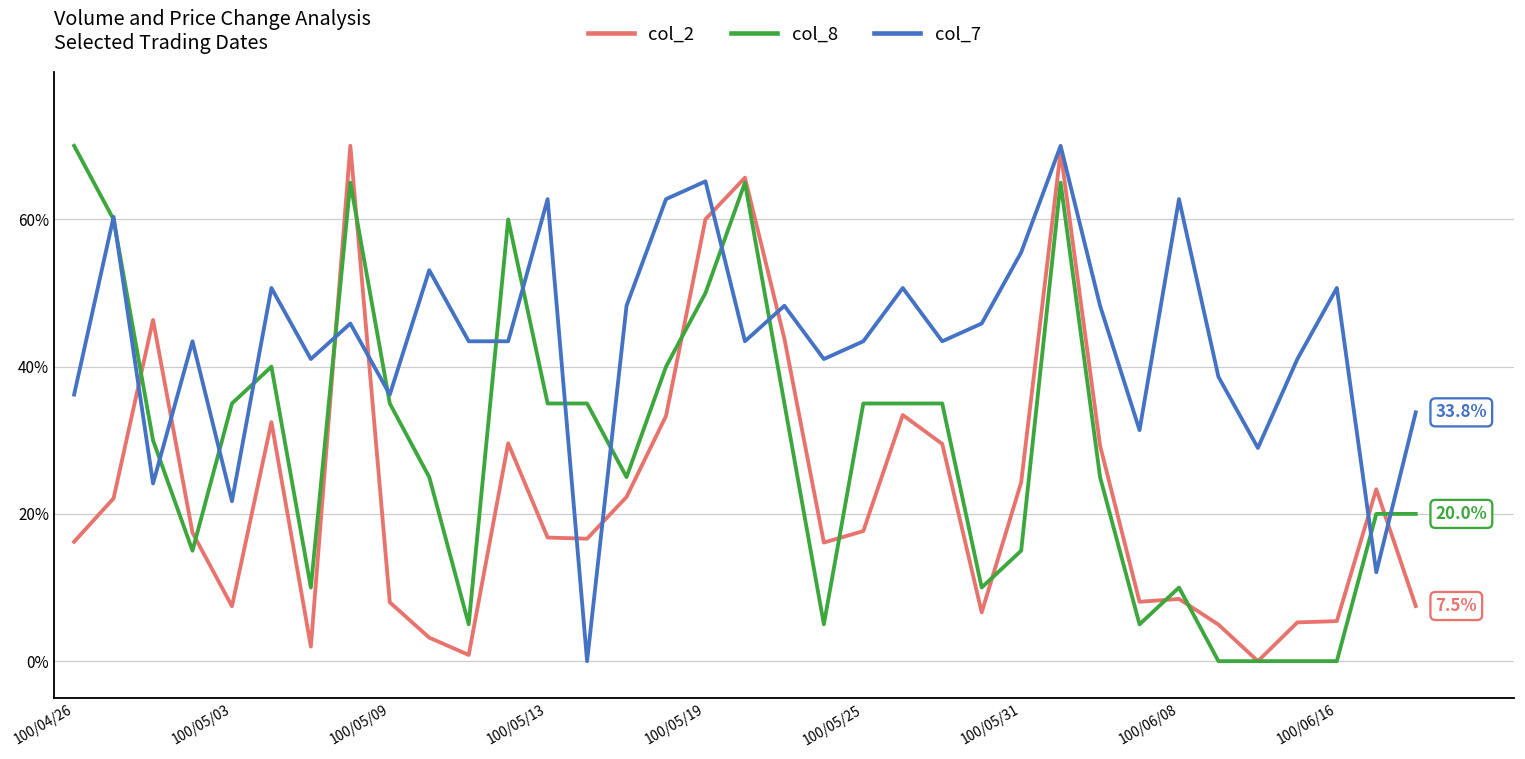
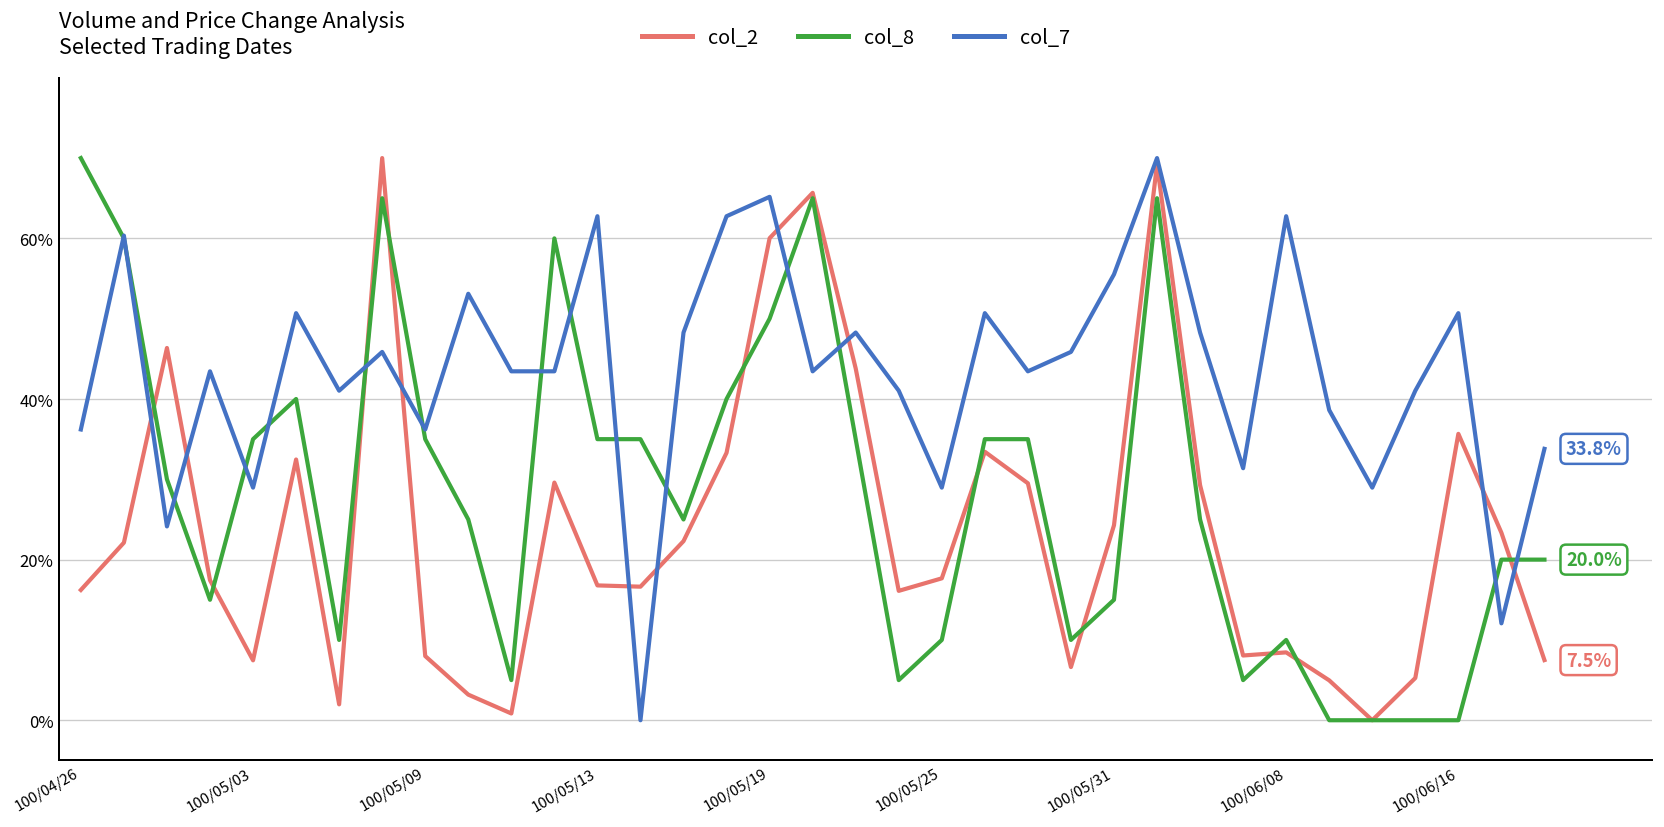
col_7, 100/05/03: 22% -> 29%
col_8, 100/05/25: 35% -> 10%
col_7, 100/05/25: 43% -> 29%
col_2, 100/06/16: 5% -> 36%
